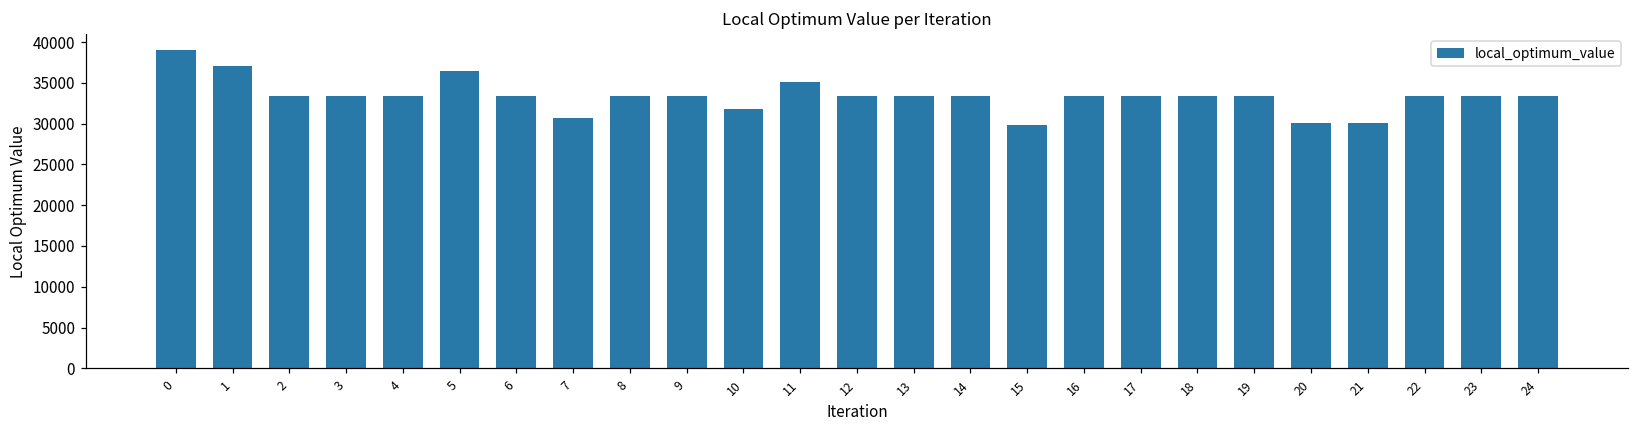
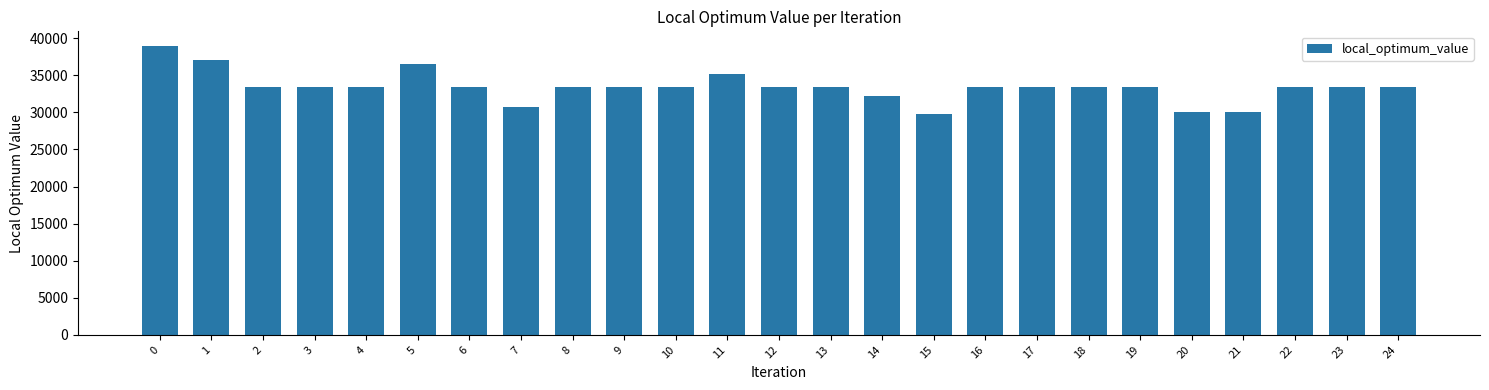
10: 32000 -> 33000
14: 33000 -> 32000
